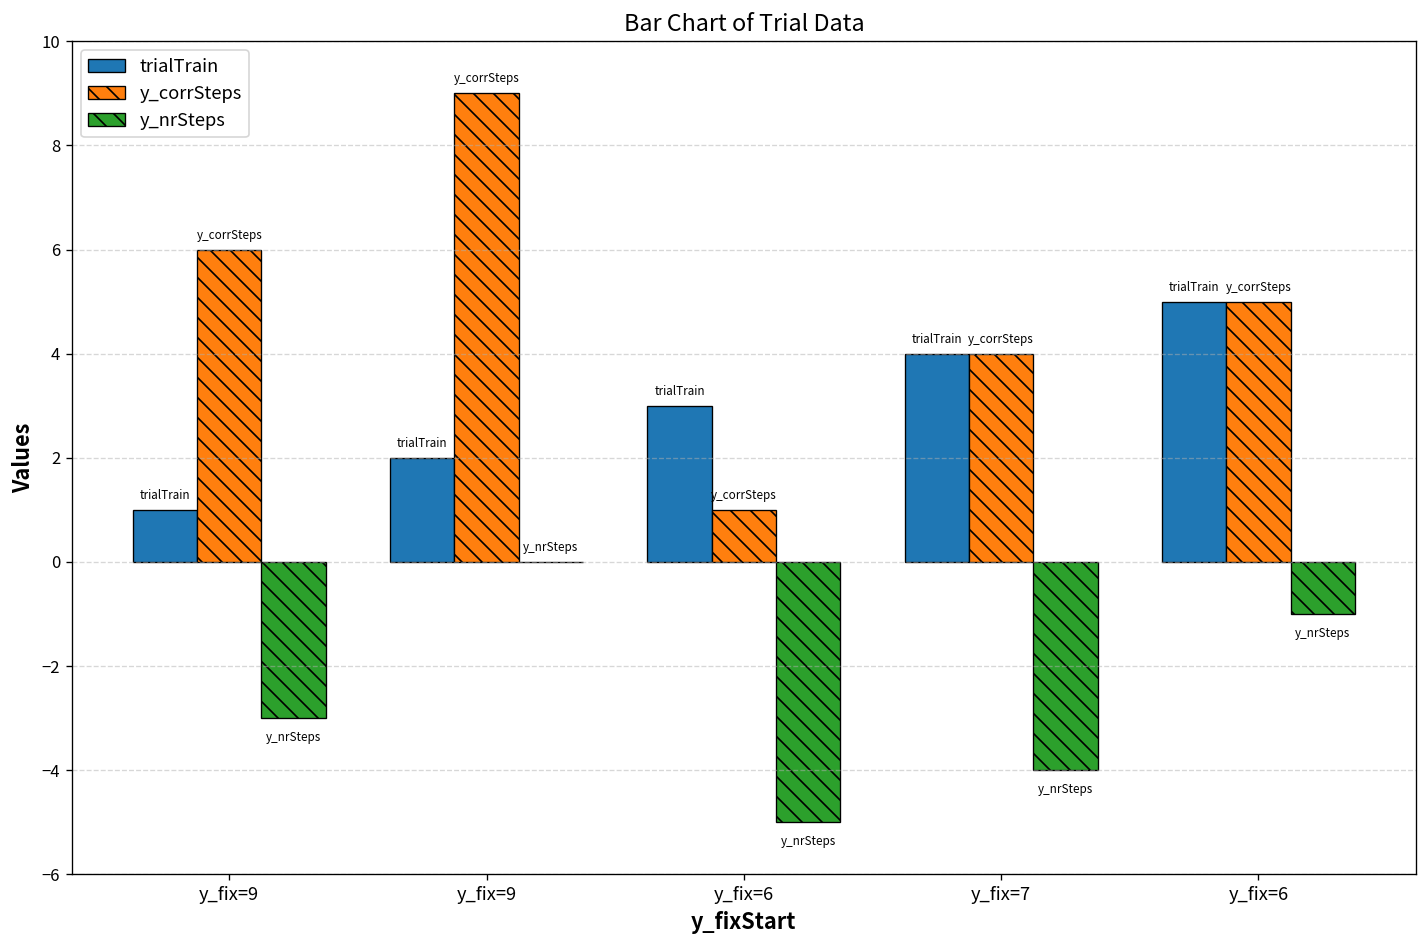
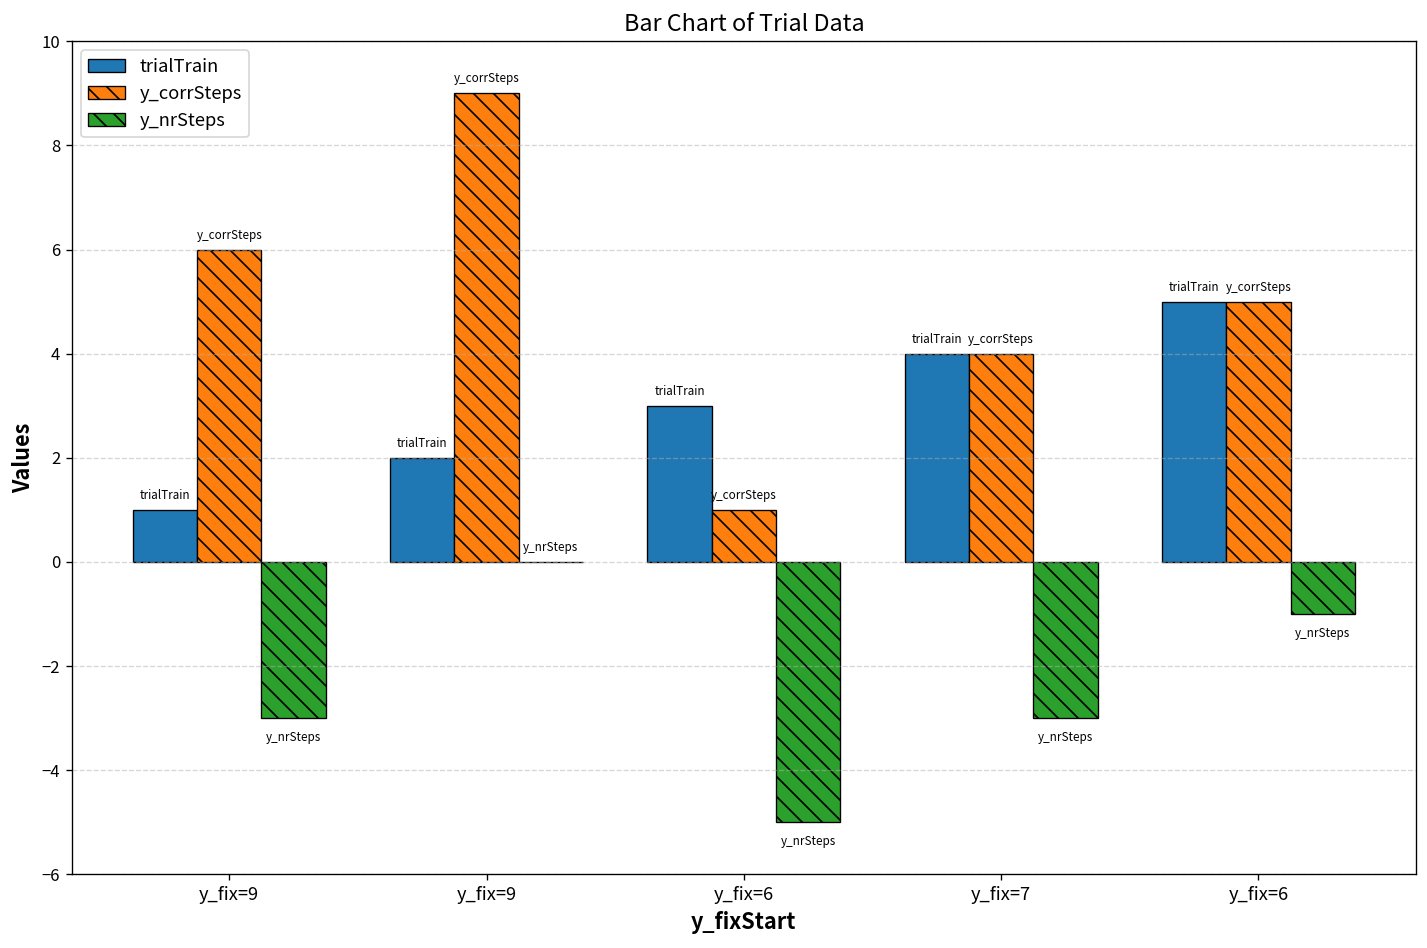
y_nrSteps, y_fix=7: -4 -> -3
